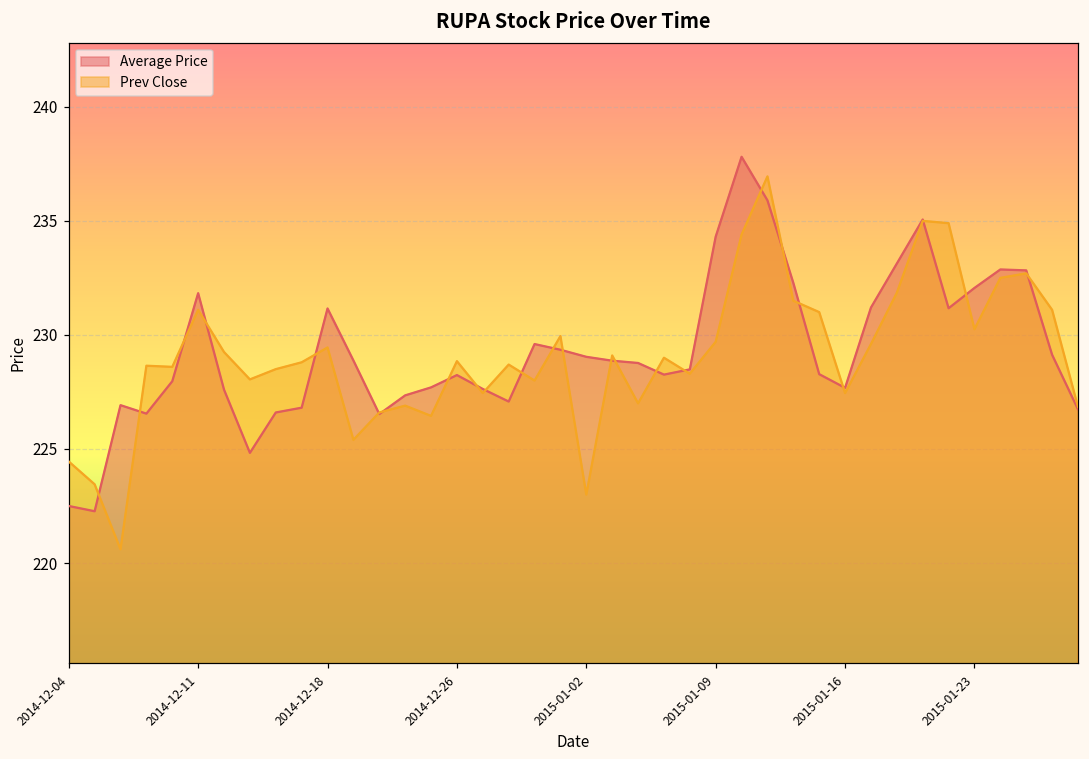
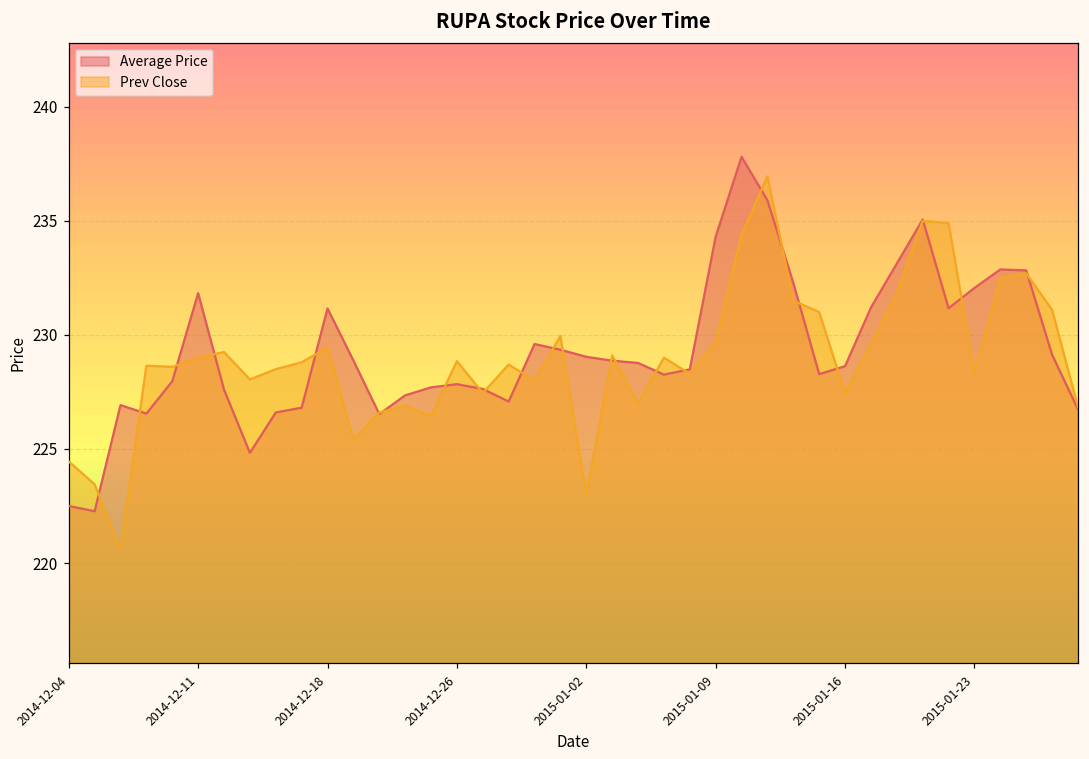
Prev Close, 2014-12-11: 231.1 -> 229.0
Average Price, 2014-12-26: 228.2 -> 227.8
Average Price, 2015-01-16: 227.7 -> 228.6
Prev Close, 2015-01-23: 230.3 -> 228.3
